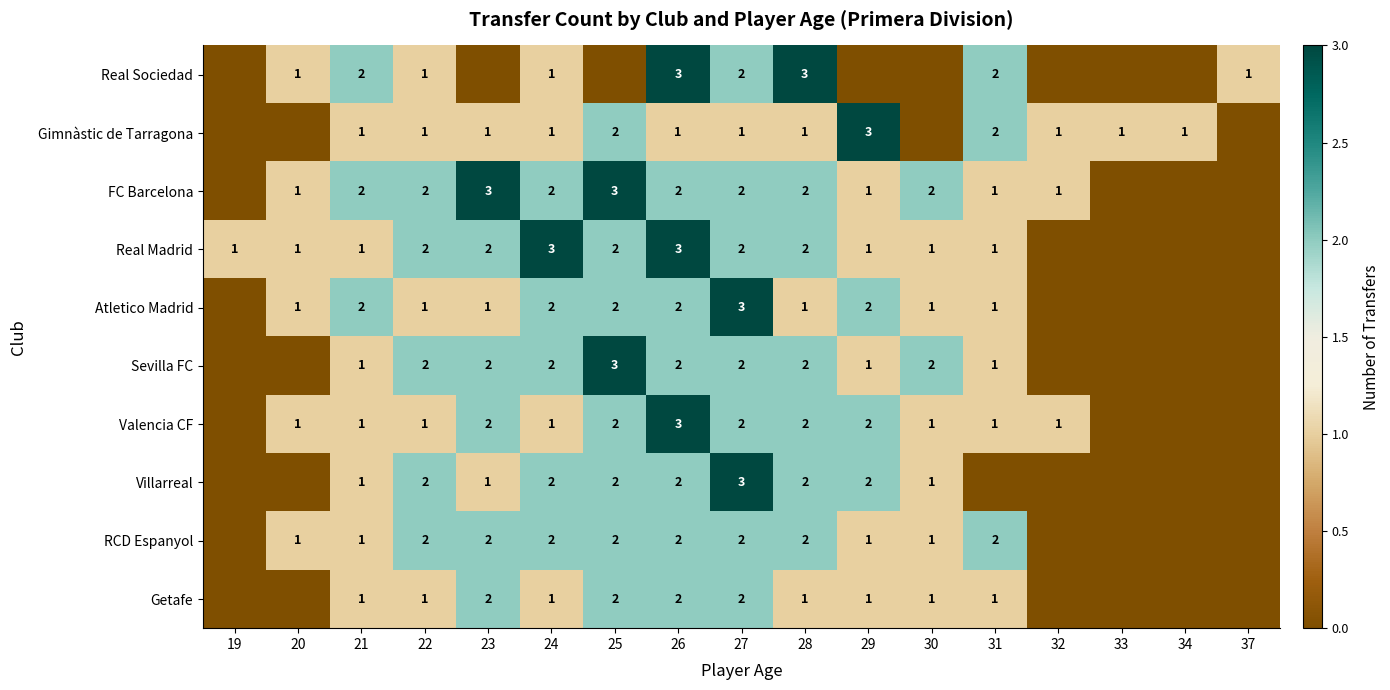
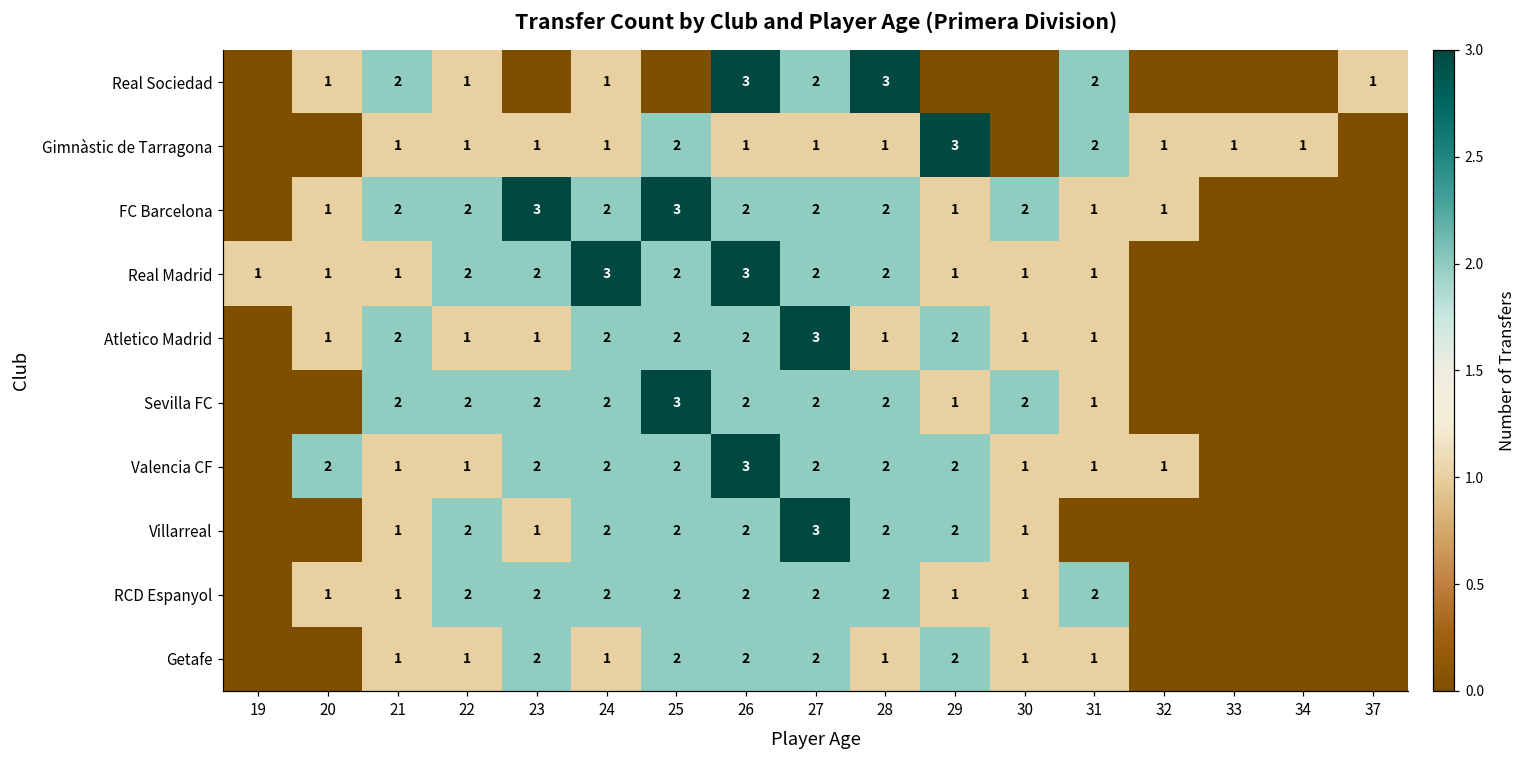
Sevilla FC, 21: 1 -> 2
Valencia CF, 20: 1 -> 2
Valencia CF, 24: 1 -> 2
Getafe, 29: 1 -> 2
